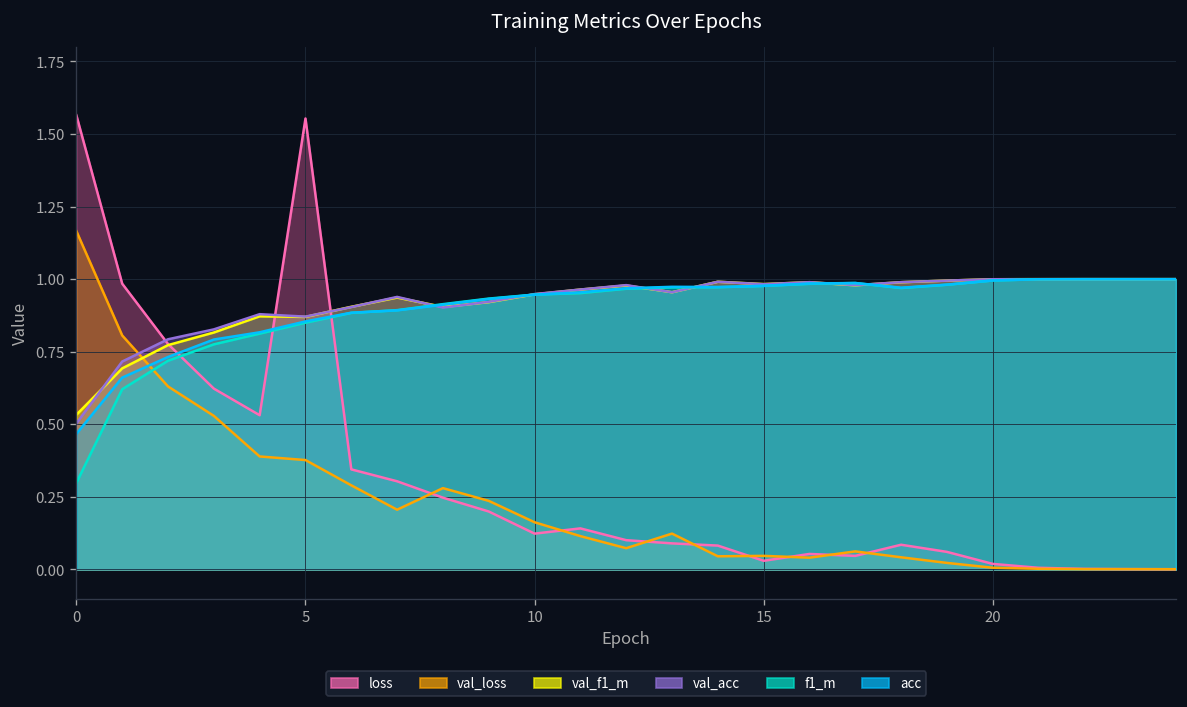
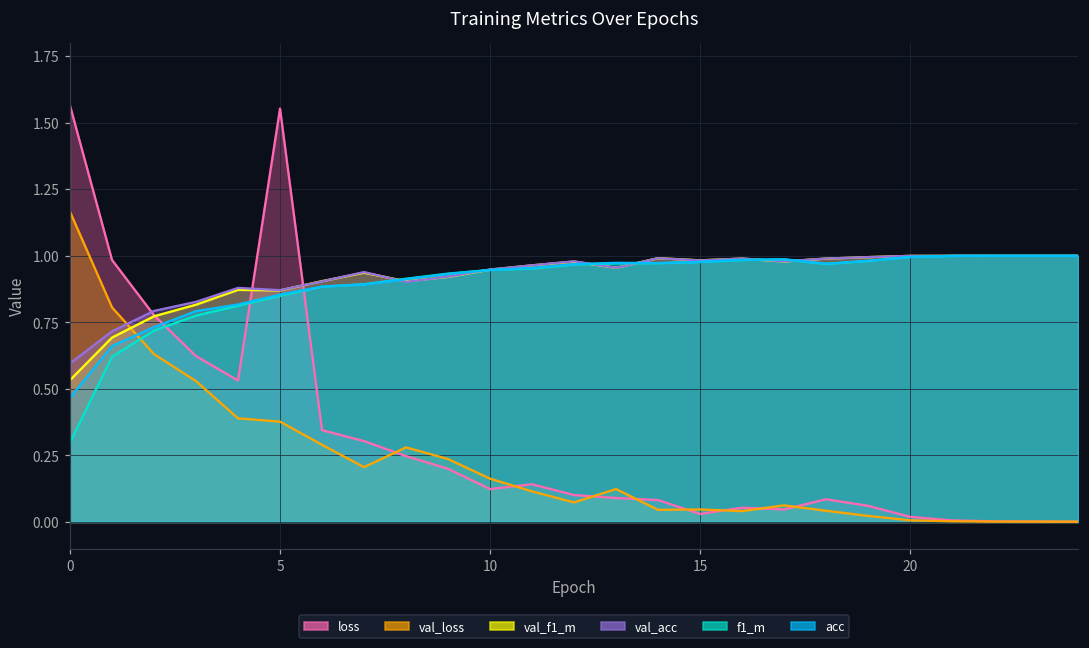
val_acc, 0: 0.50 -> 0.60
